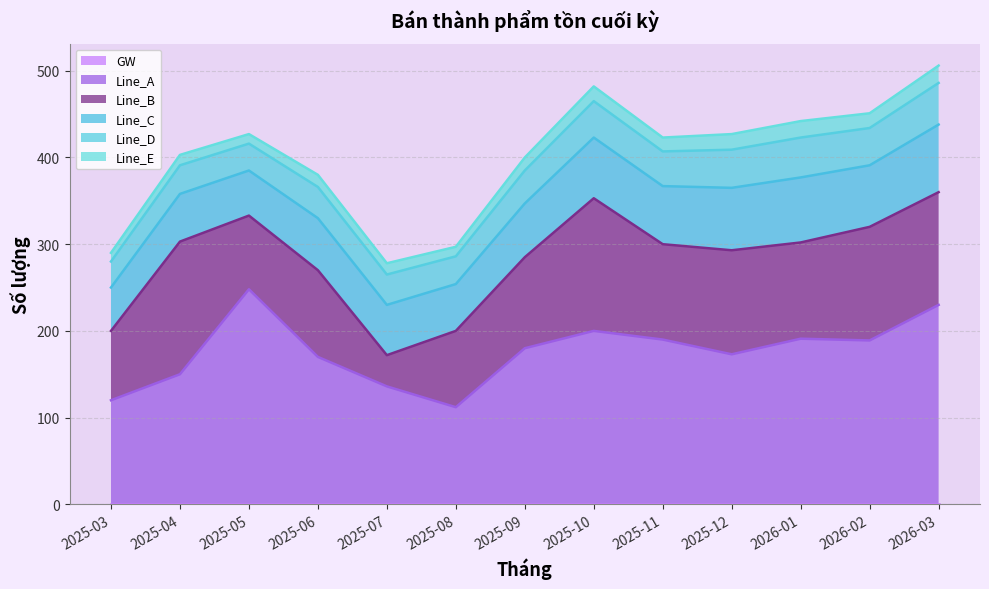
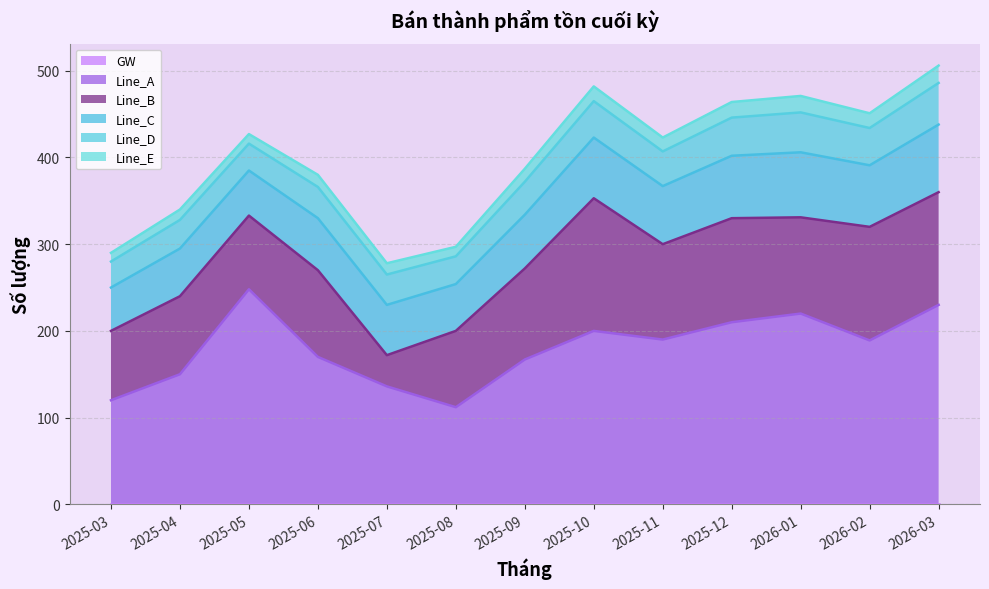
Line_B, 2025-04: 150 -> 90
Line_A, 2025-09: 180 -> 170
Line_A, 2025-12: 170 -> 210
Line_A, 2026-01: 190 -> 220
